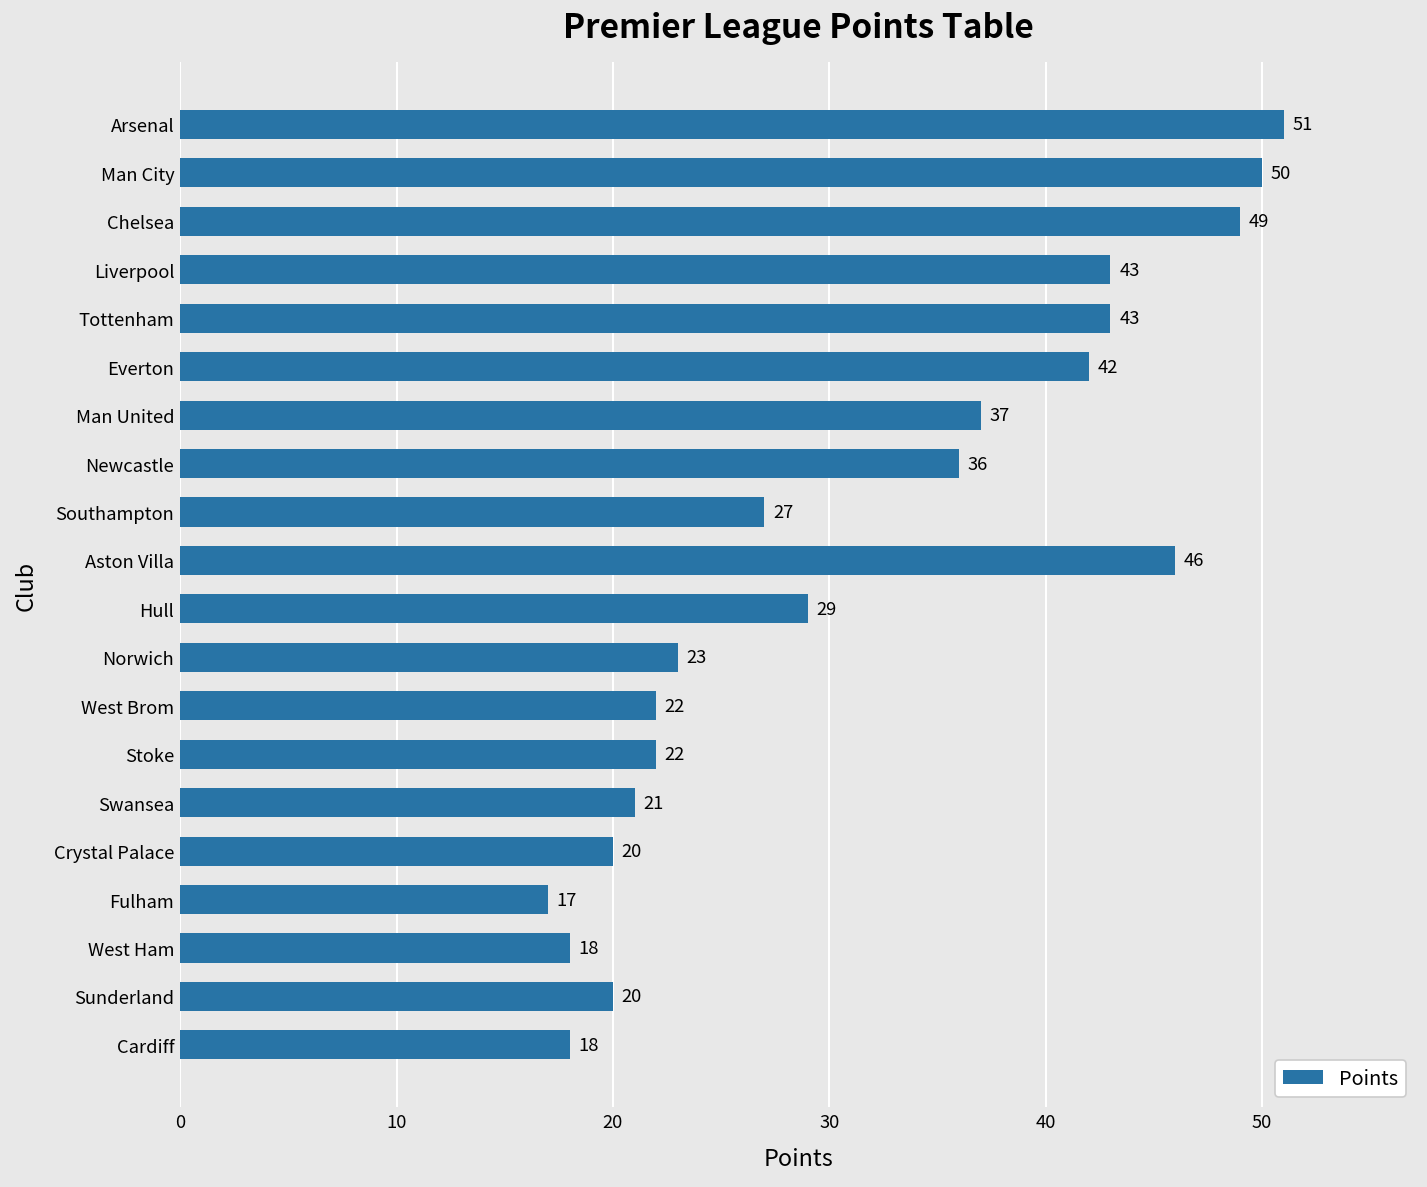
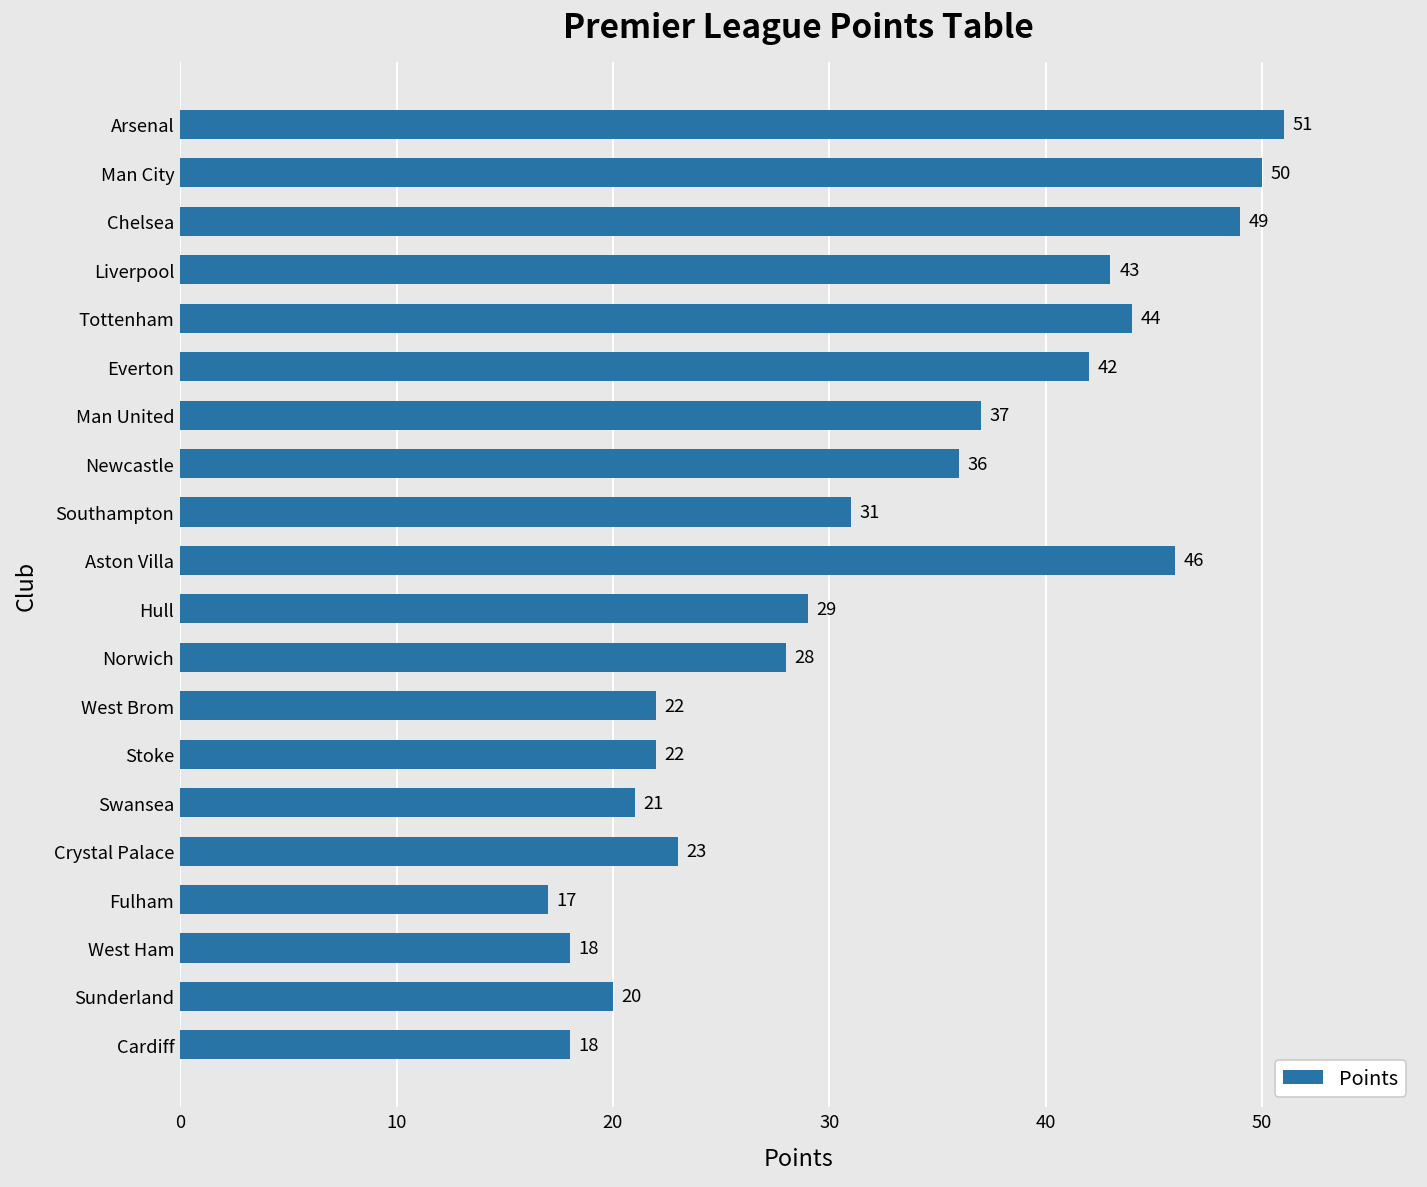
Tottenham: 43 -> 44
Southampton: 27 -> 31
Norwich: 23 -> 28
Crystal Palace: 20 -> 23
